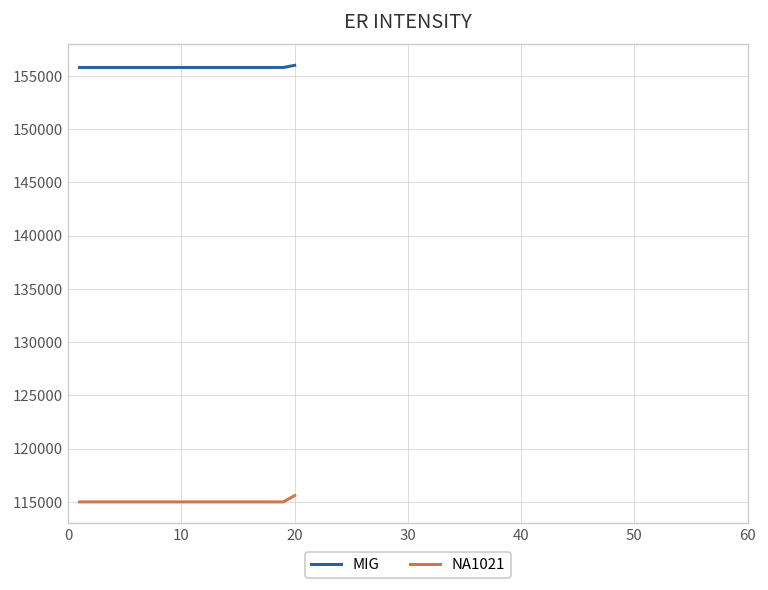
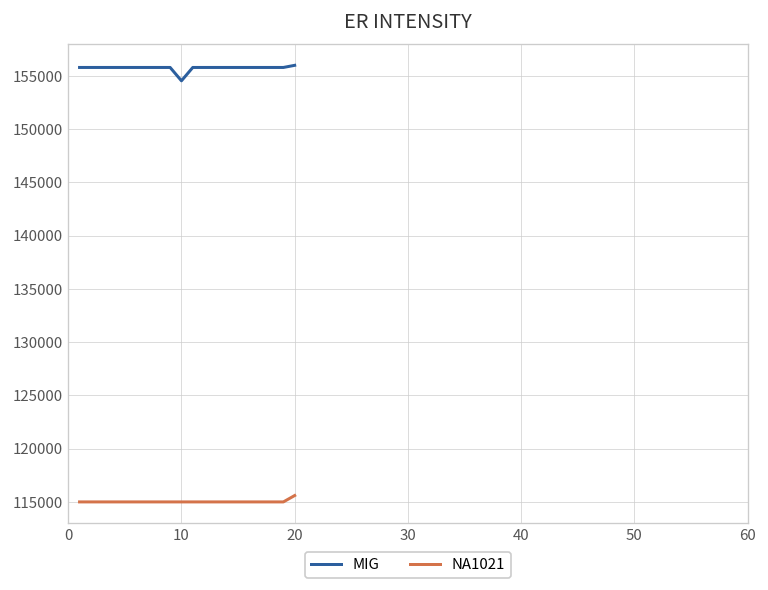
MIG, 10: 156000 -> 155000
